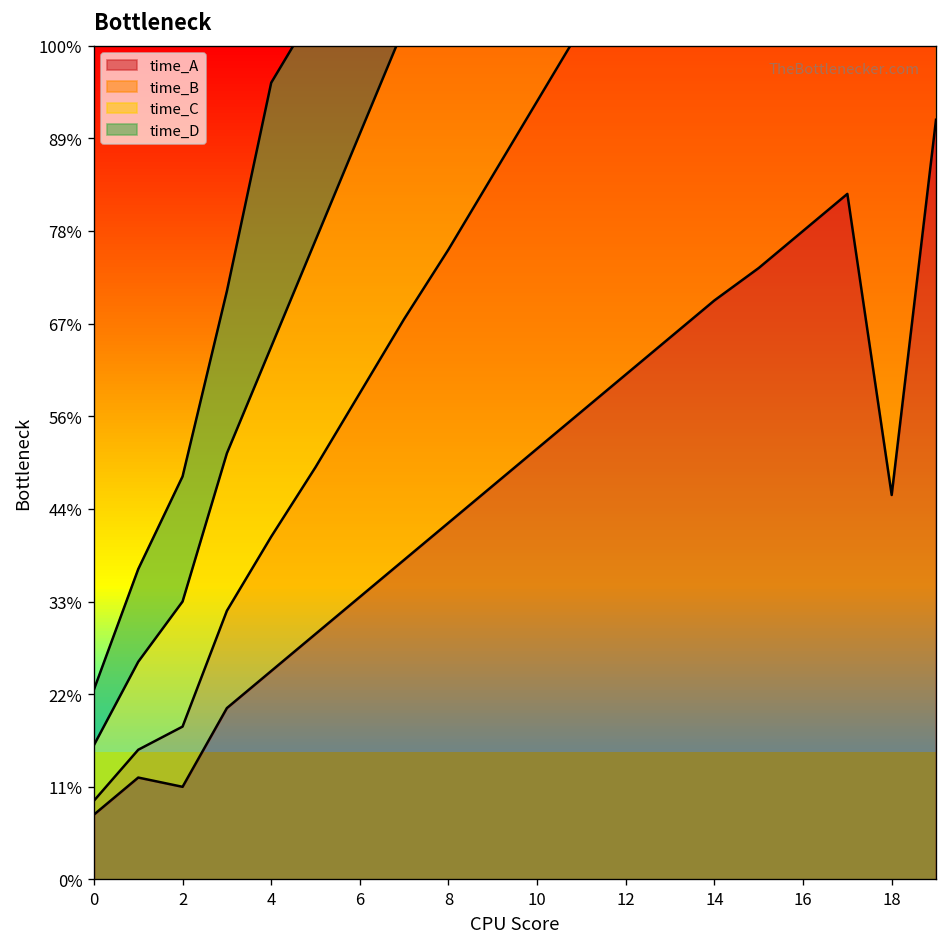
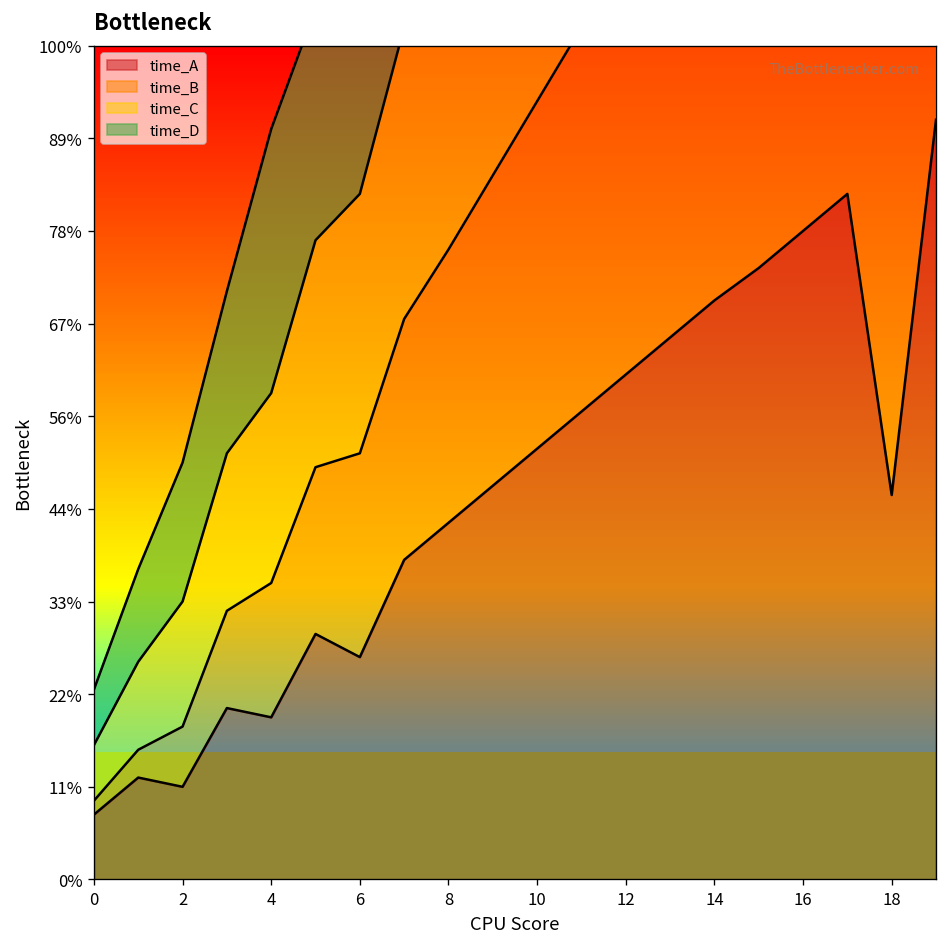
time_D, 2: 15% -> 17%
time_A, 4: 25% -> 19%
time_A, 6: 34% -> 27%
